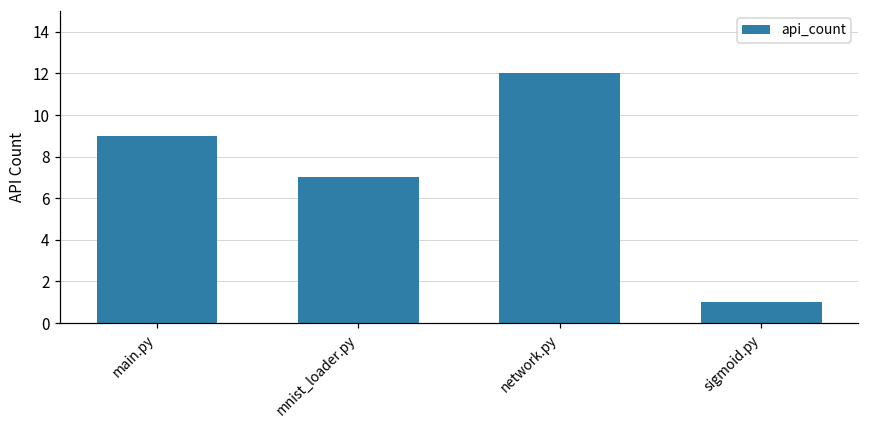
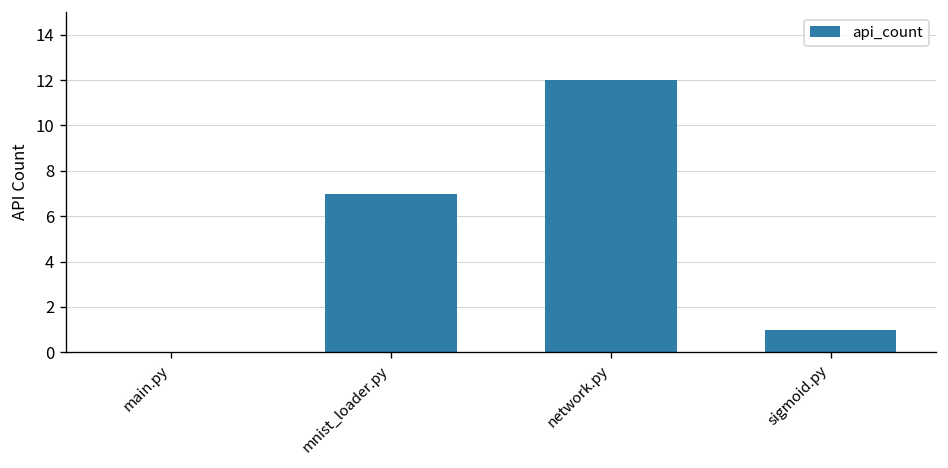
main.py: 9 -> 0
